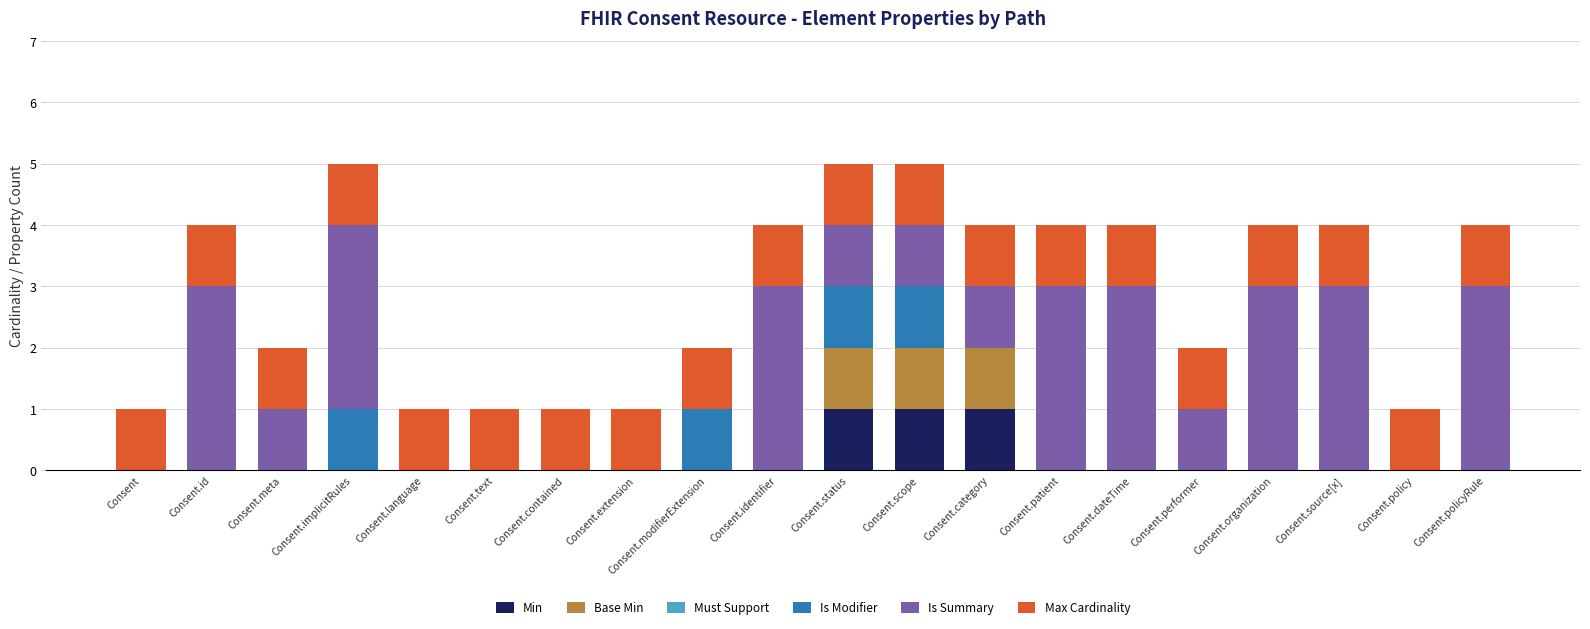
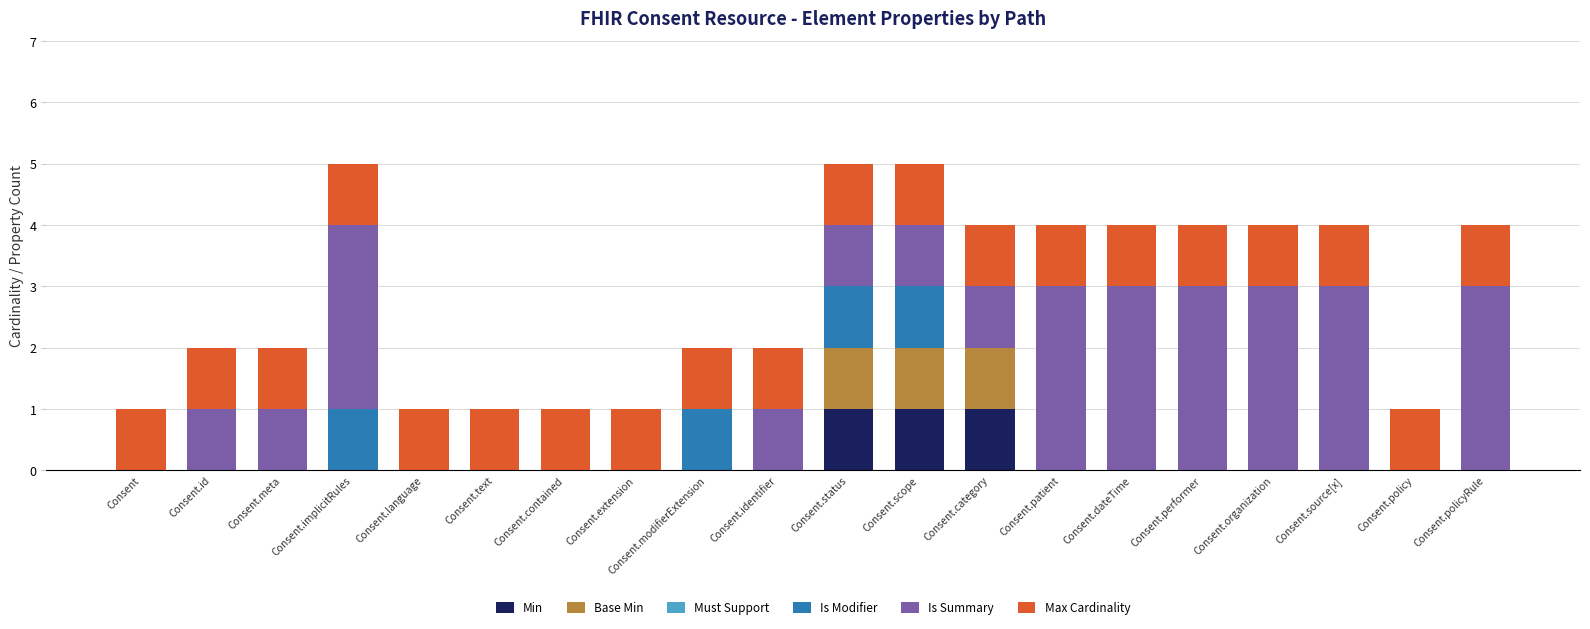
Is Summary, Consent.id: 3 -> 1
Is Summary, Consent.identifier: 3 -> 1
Is Summary, Consent.performer: 1 -> 3
